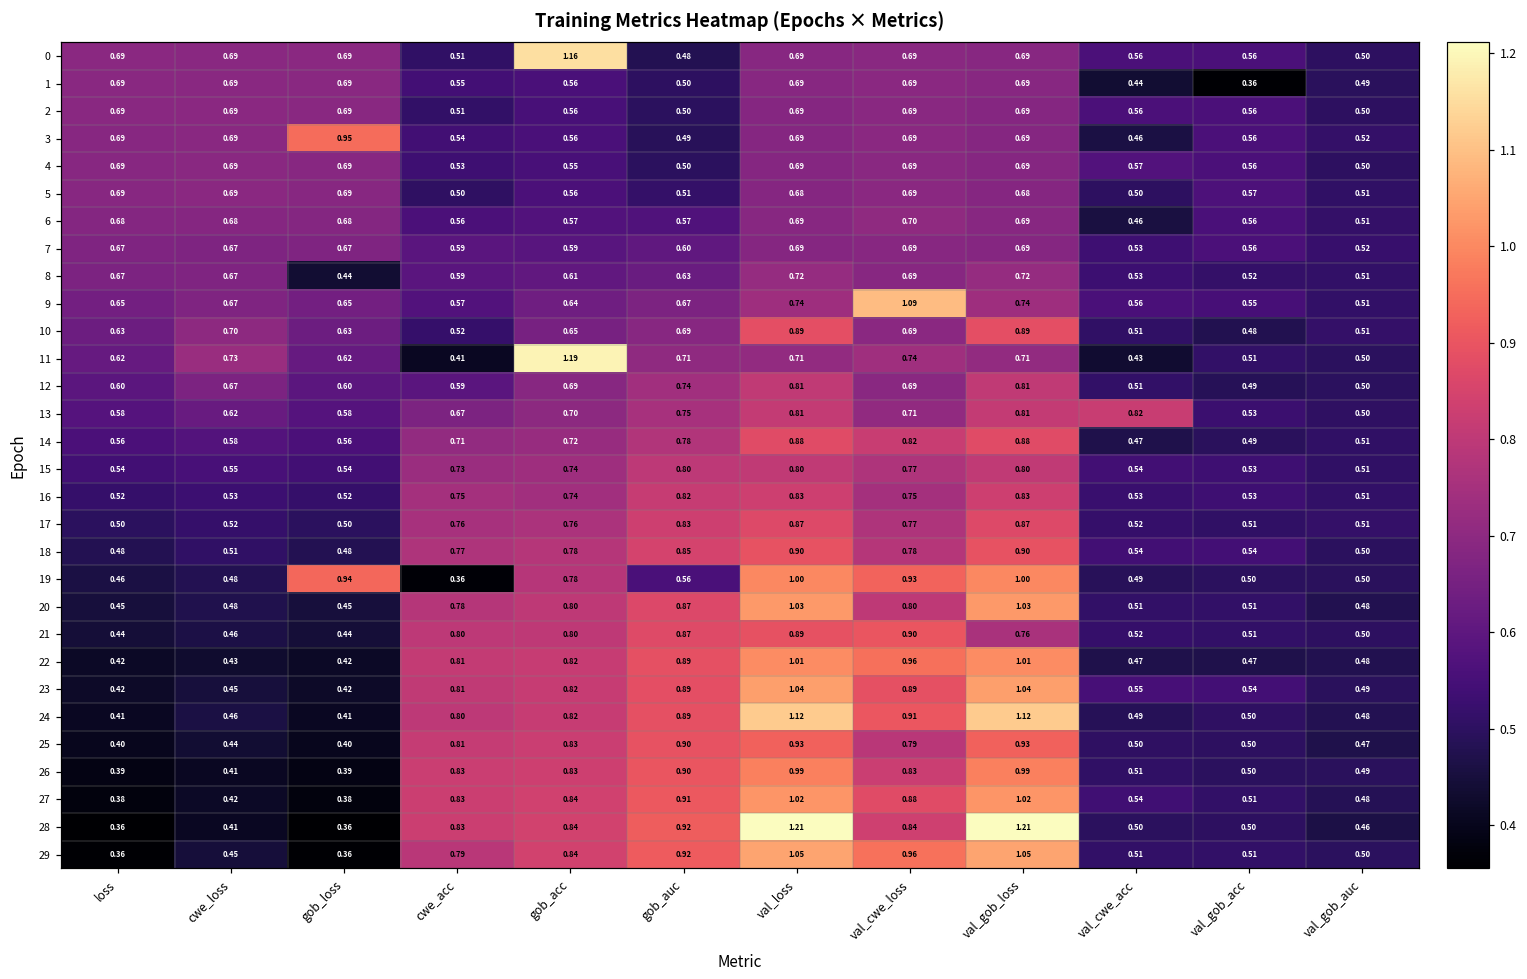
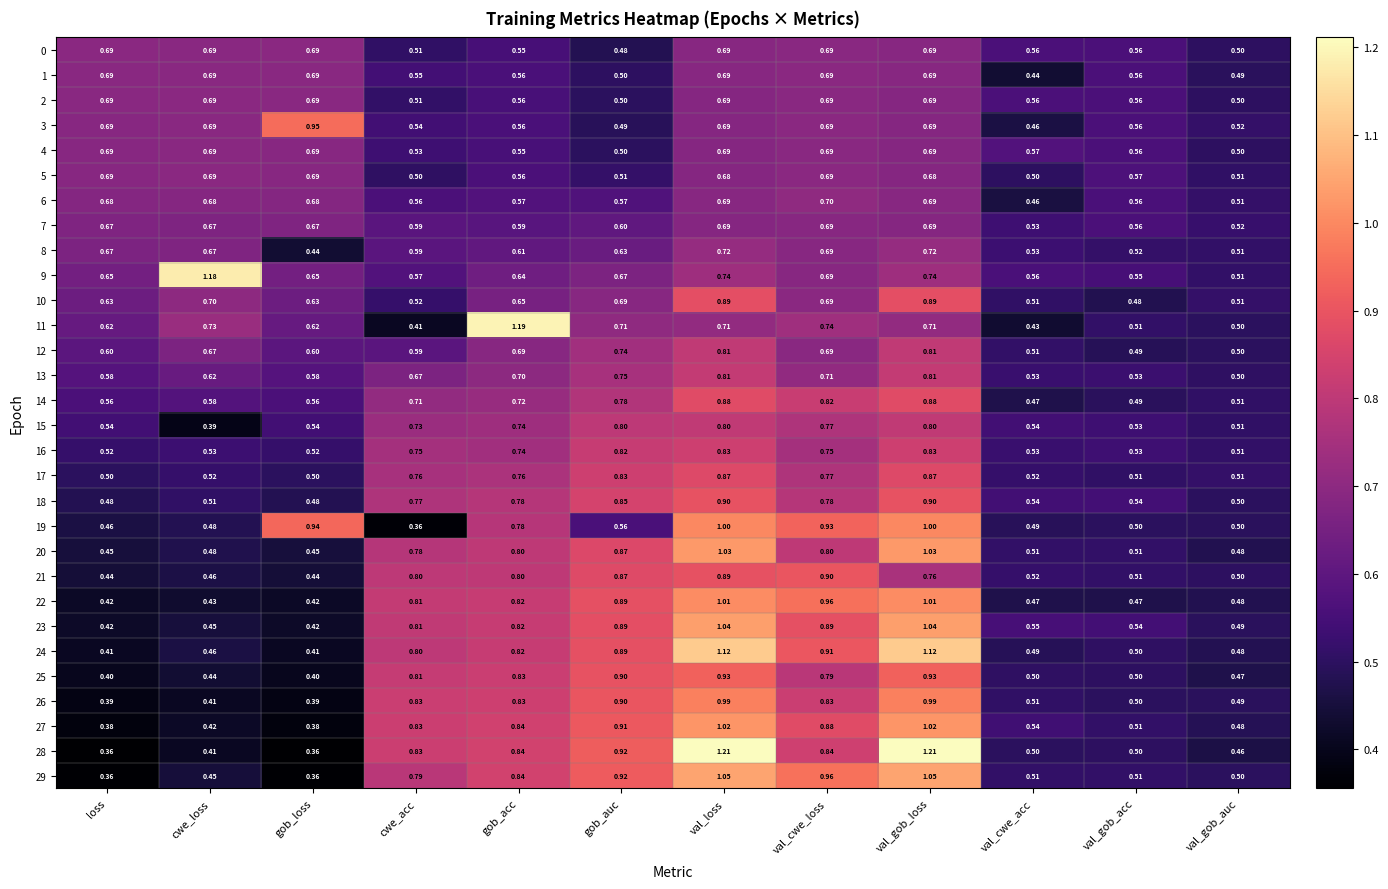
0, gob_acc: 1.16 -> 0.55
1, val_gob_acc: 0.36 -> 0.56
9, cwe_loss: 0.67 -> 1.18
9, val_cwe_loss: 1.09 -> 0.69
13, val_cwe_acc: 0.82 -> 0.53
15, cwe_loss: 0.55 -> 0.39
